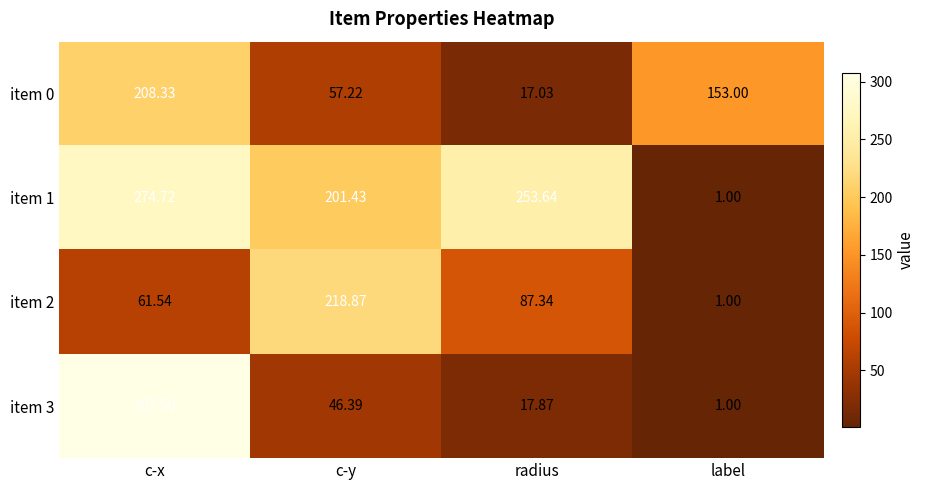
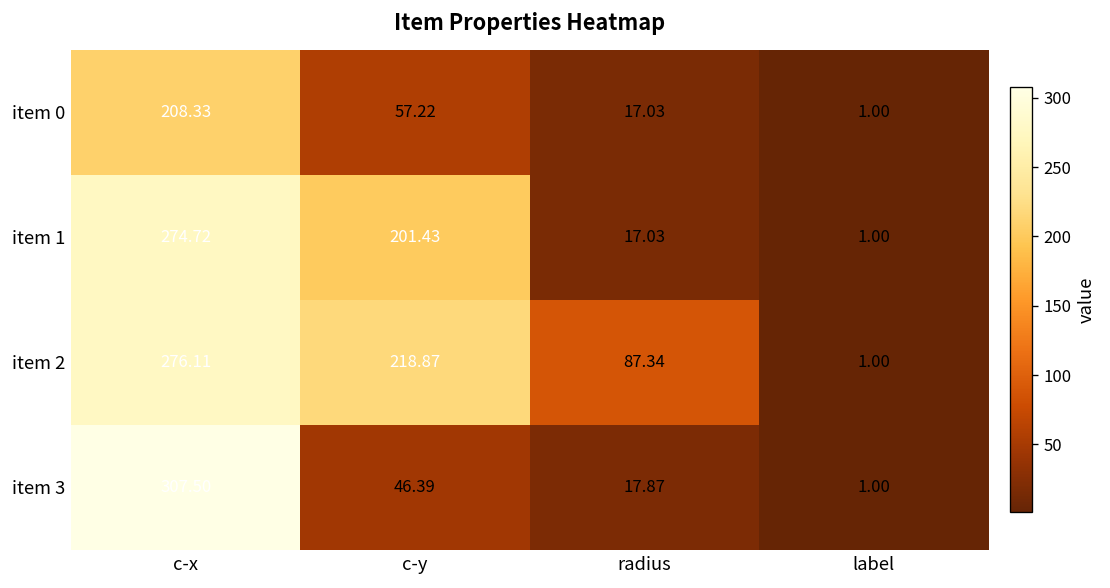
item 0, label: 153.00 -> 1.00
item 1, radius: 253.64 -> 17.03
item 2, c-x: 61.54 -> 276.11
